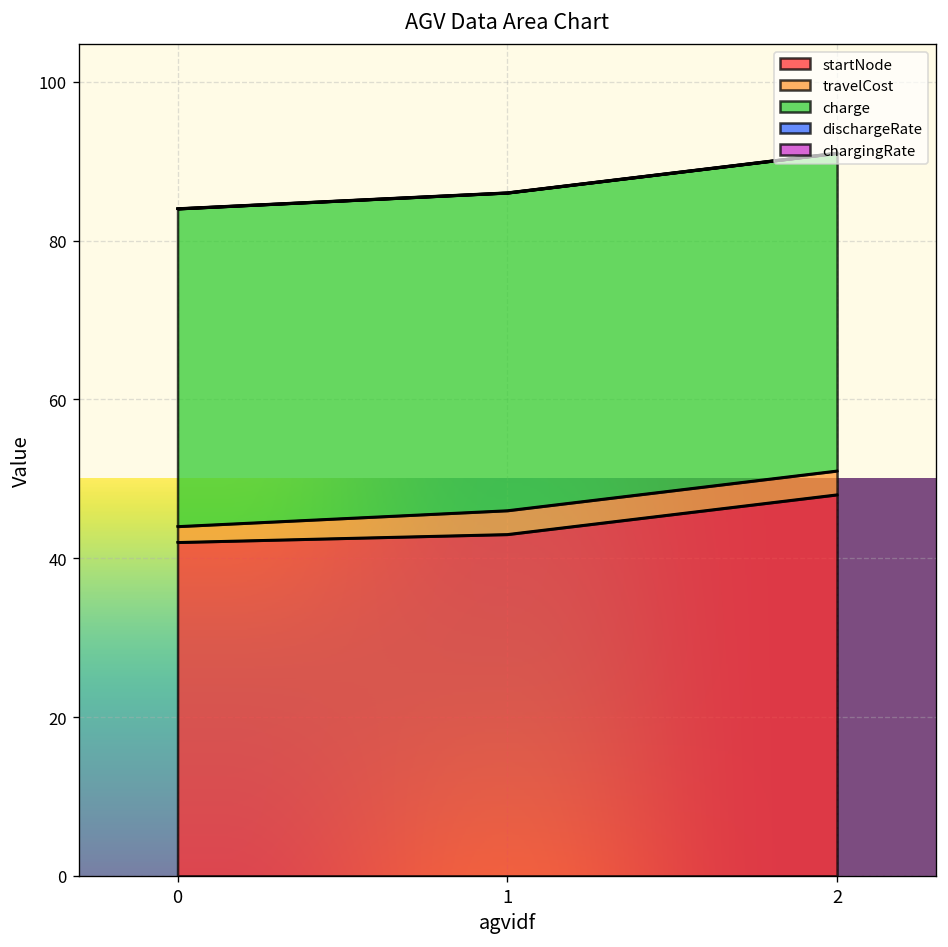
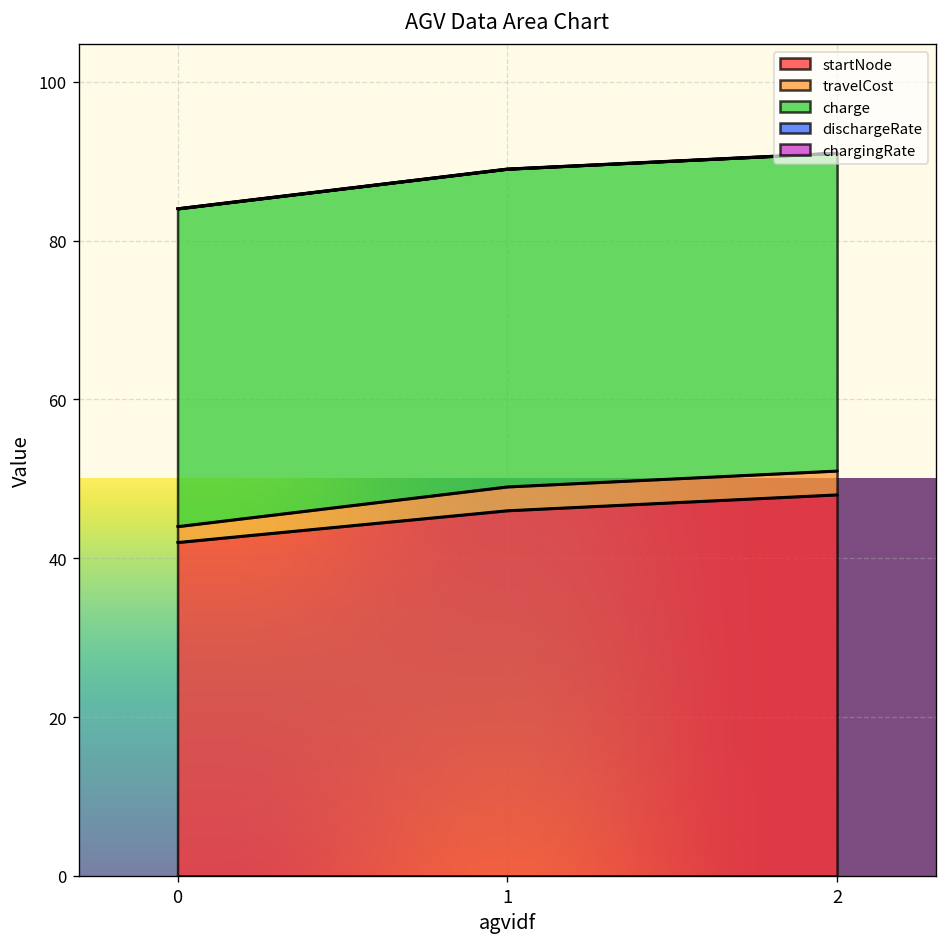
startNode, 1: 43 -> 46
